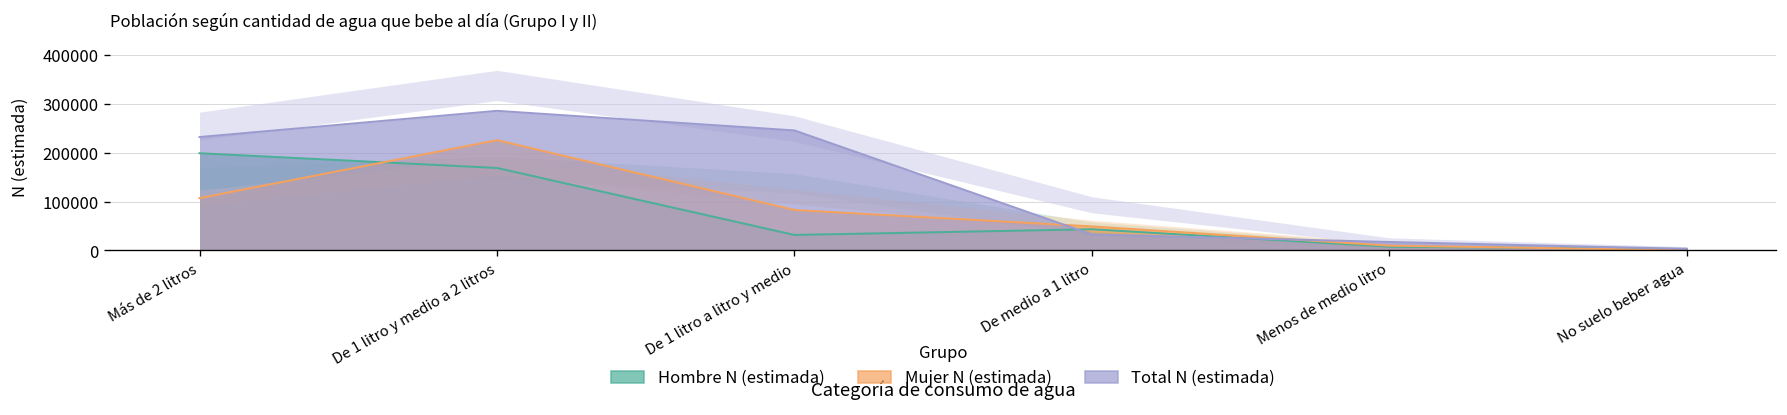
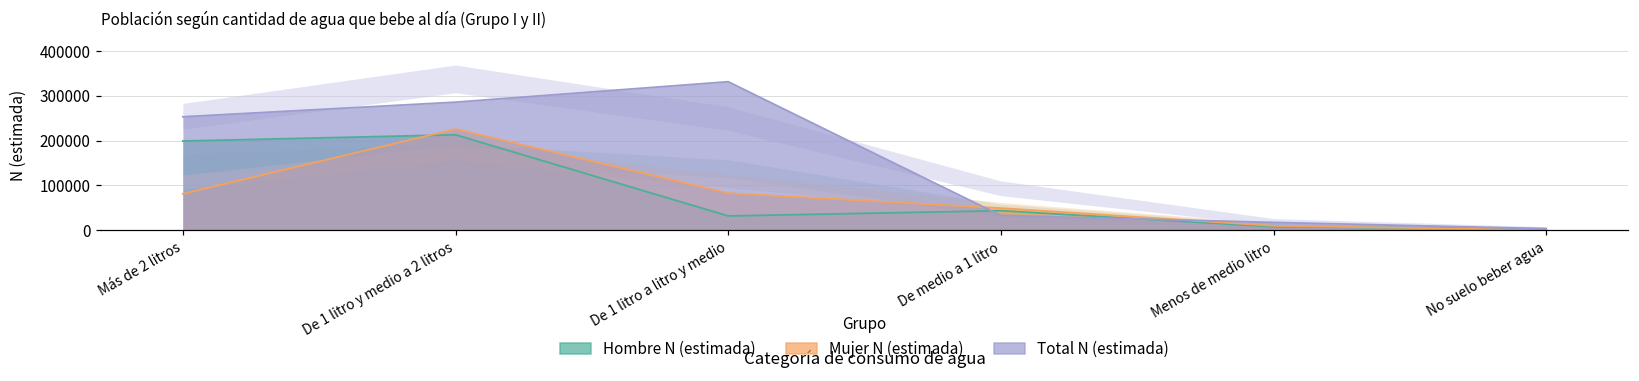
Mujer N (estimada), Más de 2 litros: 110000 -> 80000
Total N (estimada), Más de 2 litros: 230000 -> 250000
Hombre N (estimada), De 1 litro y medio a 2 litros: 170000 -> 210000
Total N (estimada), De 1 litro a litro y medio: 250000 -> 330000
